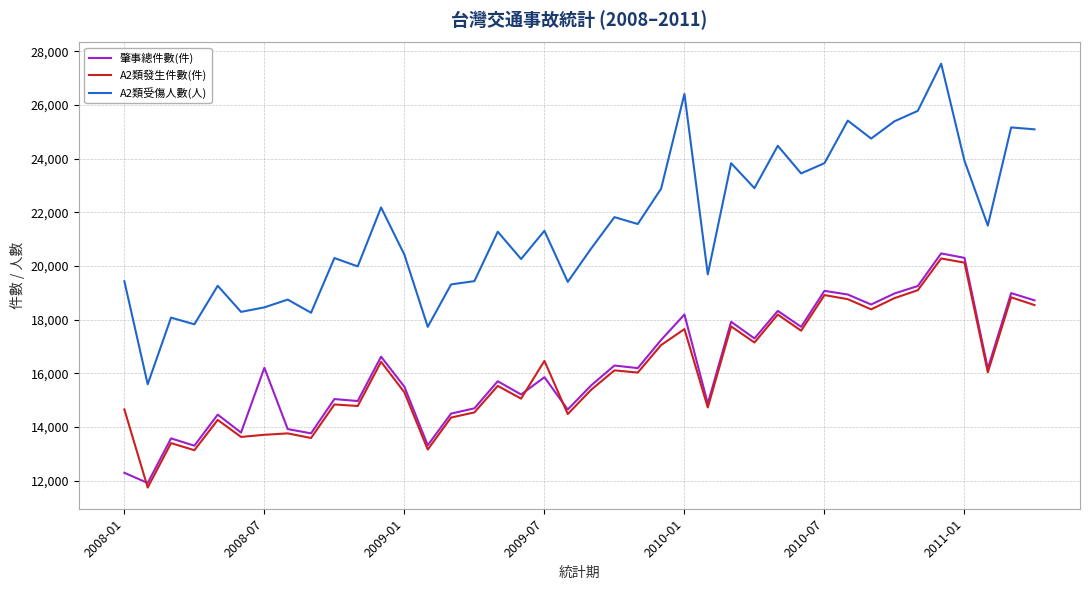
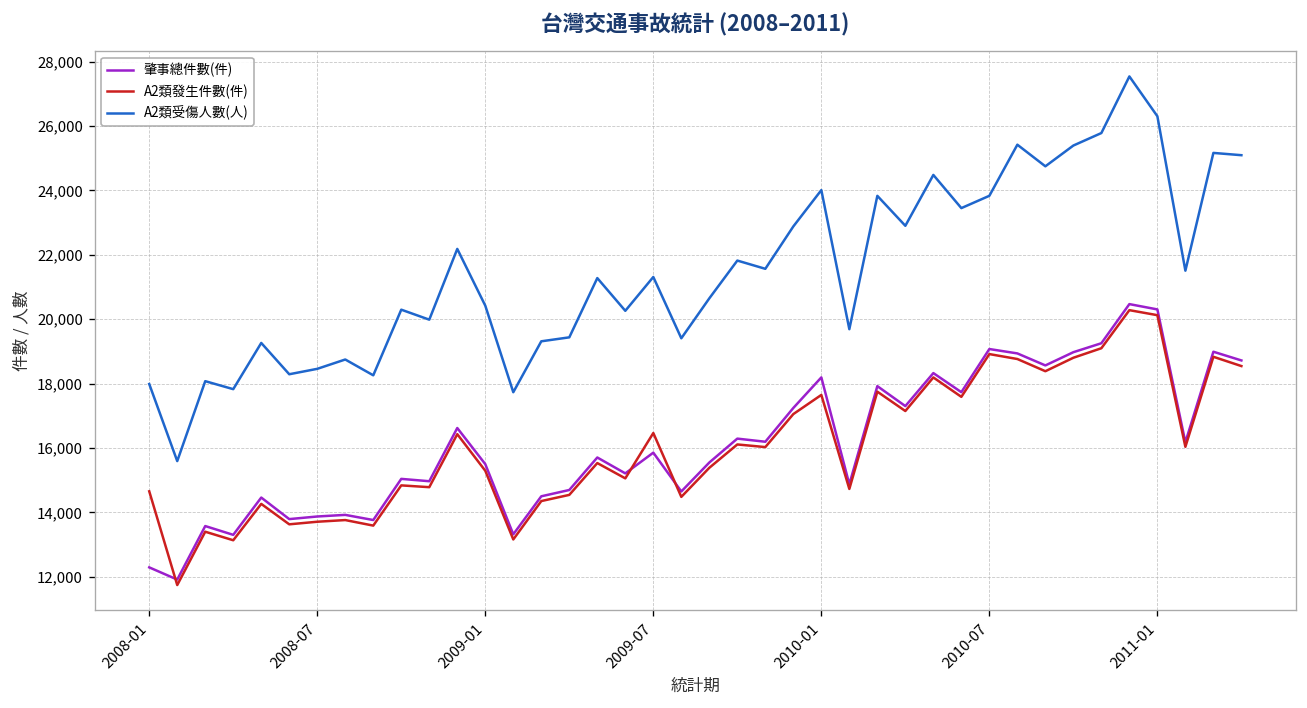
A2類受傷人數(人), 2008-01: 19,400 -> 18,000
肇事總件數(件), 2008-07: 16,200 -> 13,900
A2類受傷人數(人), 2010-01: 26,400 -> 24,000
A2類受傷人數(人), 2011-01: 23,900 -> 26,300
